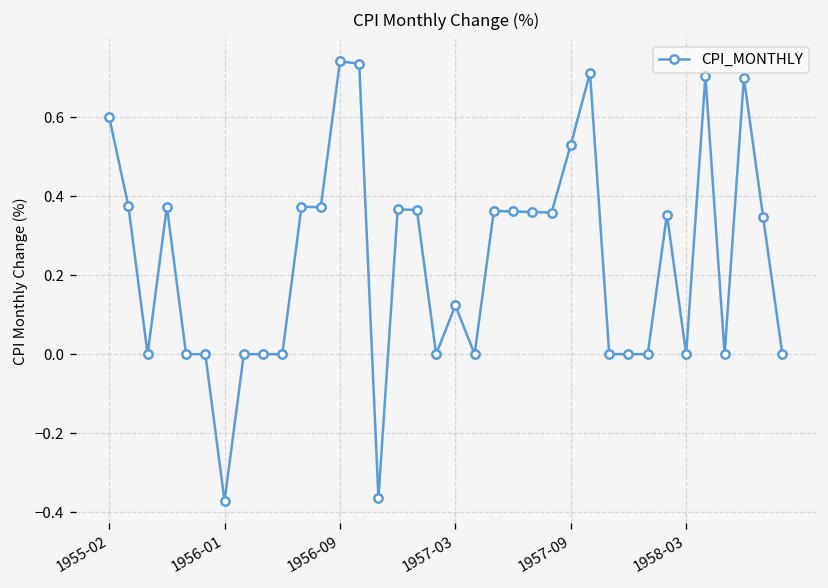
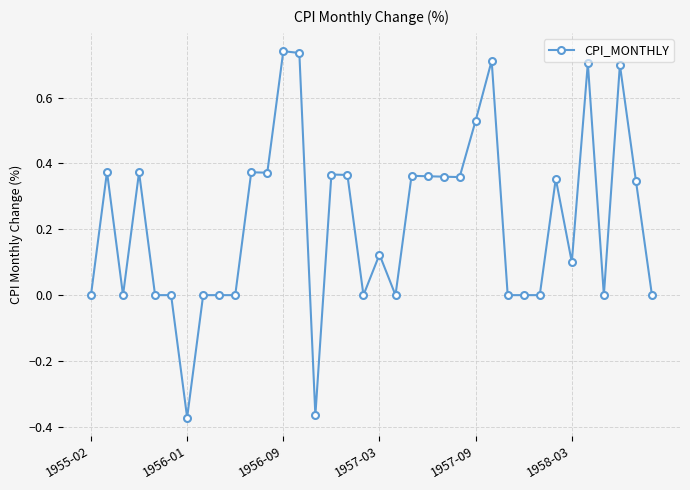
1955-02: 0.6 -> 0.0
1958-03: 0.0 -> 0.1
